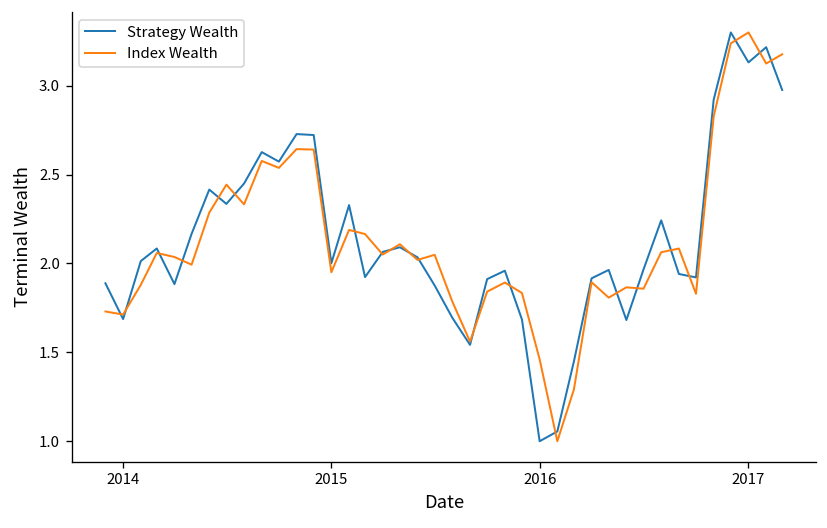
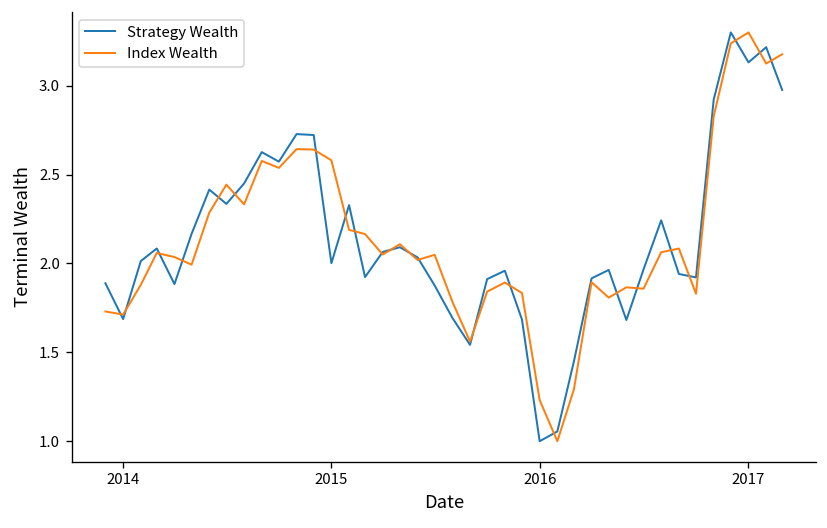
Index Wealth, 2015: 1.95 -> 2.58
Index Wealth, 2016: 1.46 -> 1.23
